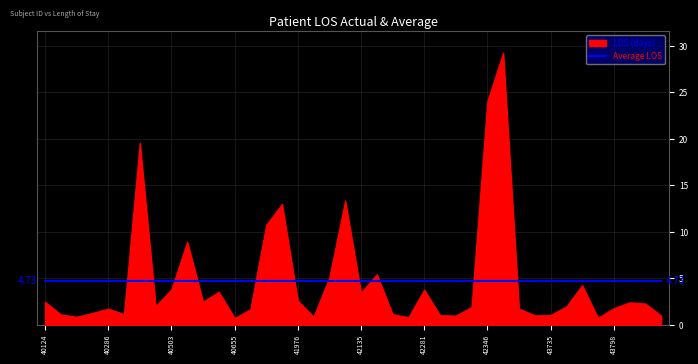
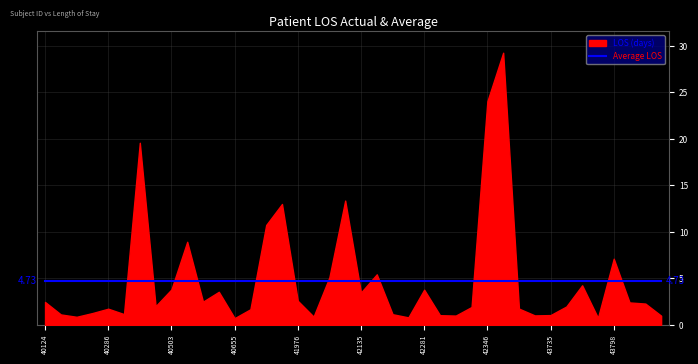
LOS (days), 43798: 2 -> 7
